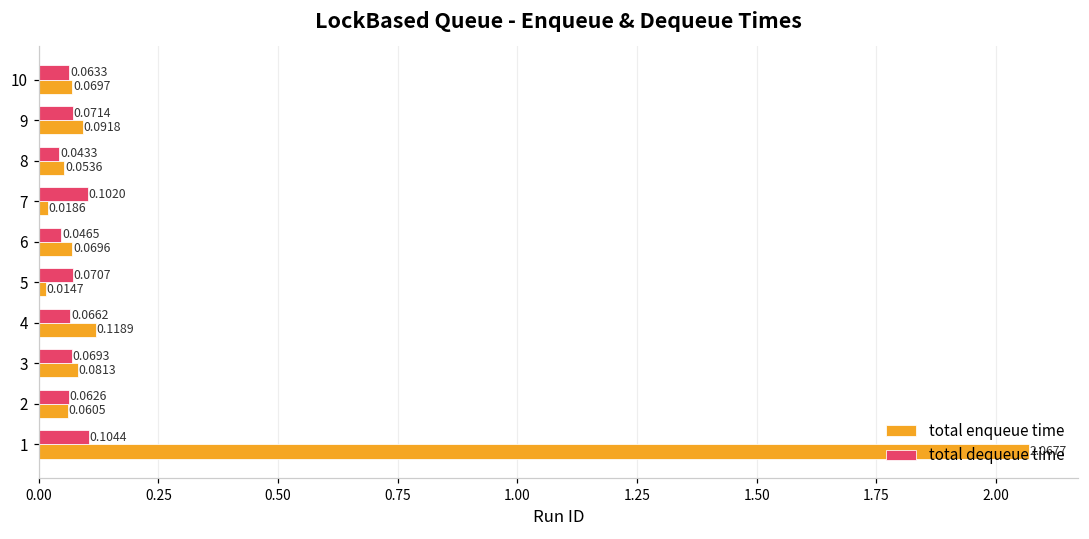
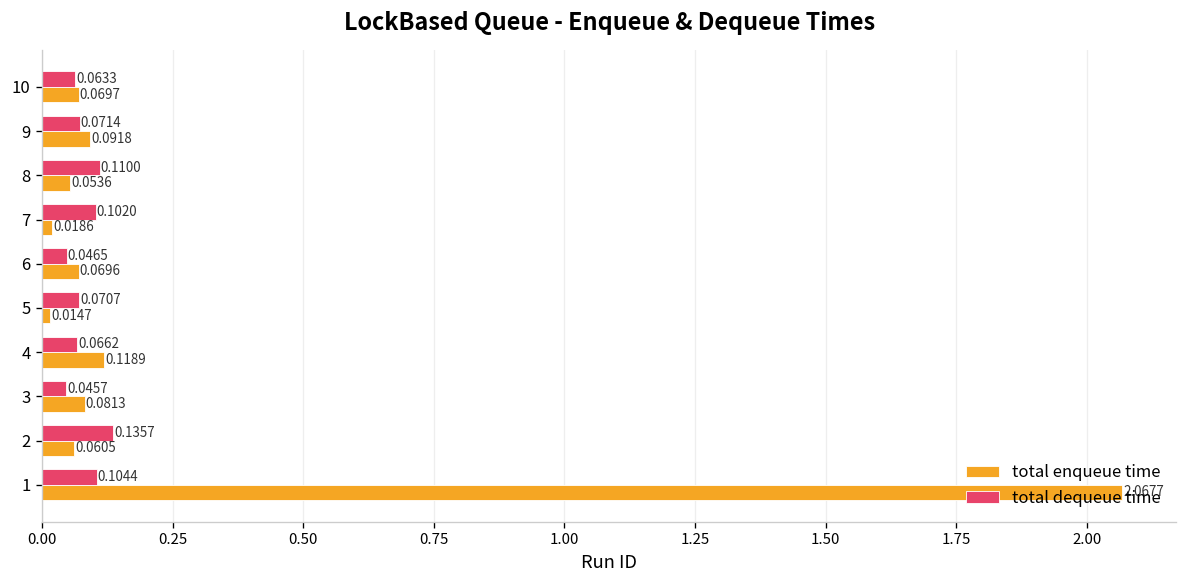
total dequeue time, 8: 0.0433 -> 0.1100
total dequeue time, 3: 0.0693 -> 0.0457
total dequeue time, 2: 0.0626 -> 0.1357
